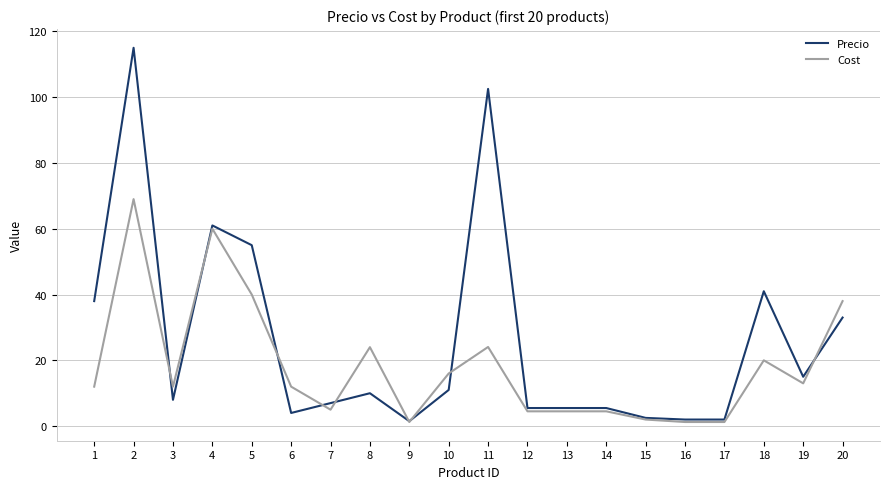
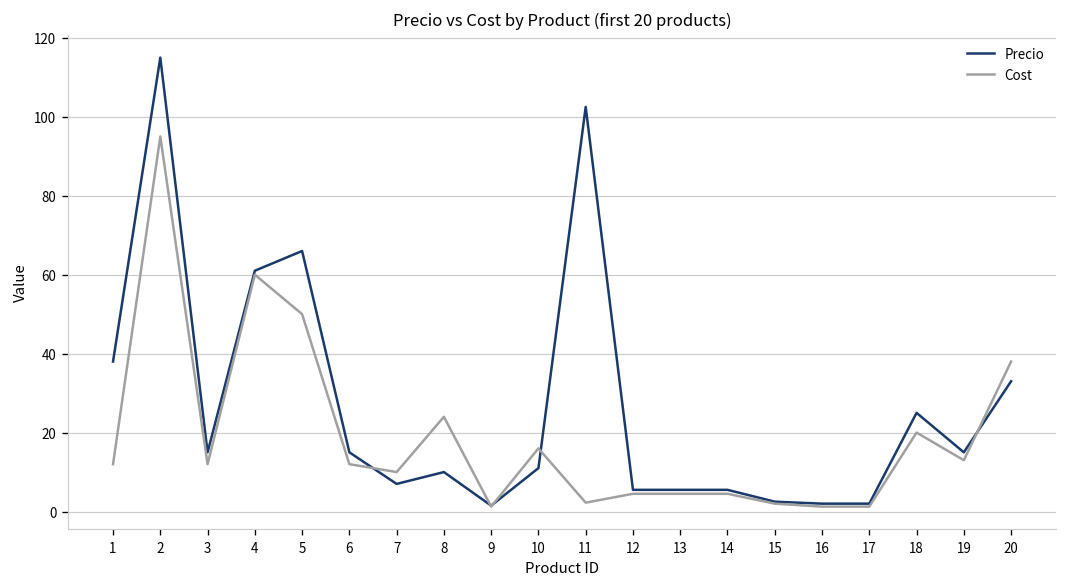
Cost, 2: 69 -> 95
Precio, 3: 8 -> 15
Precio, 5: 55 -> 66
Cost, 5: 40 -> 50
Precio, 6: 4 -> 15
Cost, 7: 5 -> 10
Cost, 11: 24 -> 2
Precio, 18: 41 -> 25
